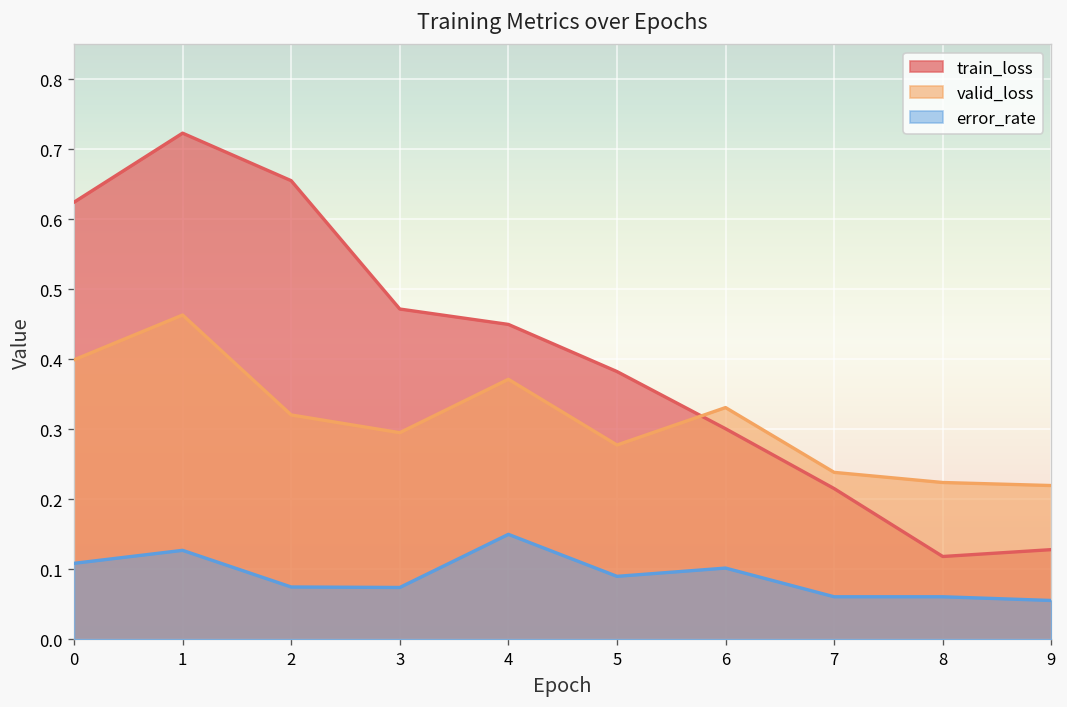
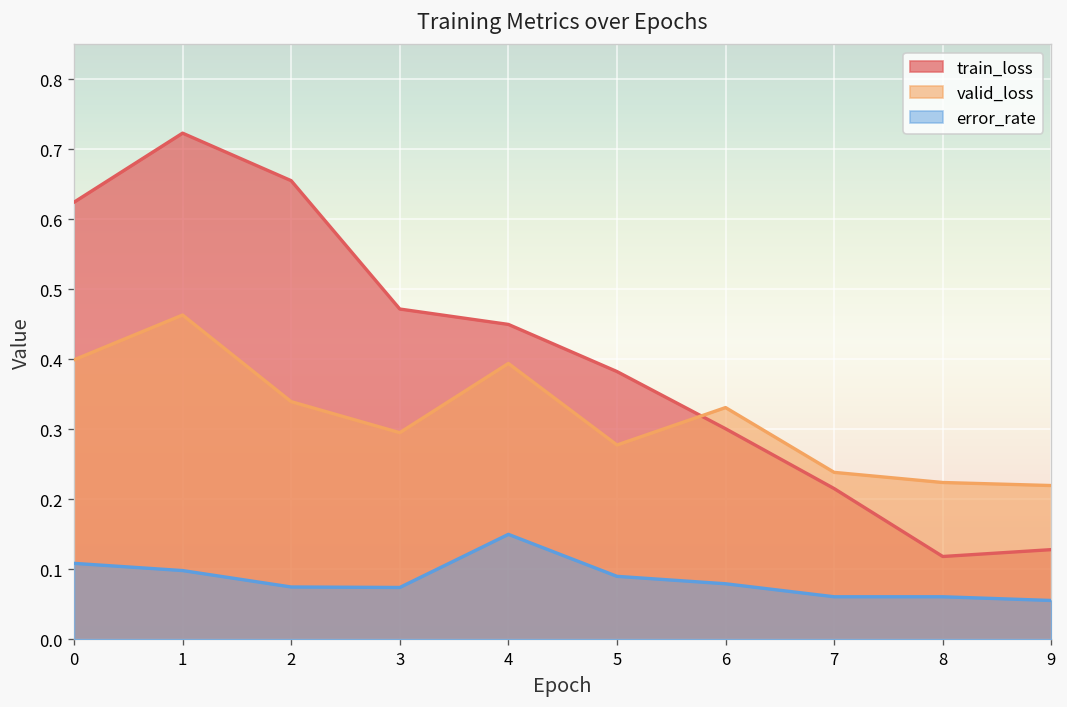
error_rate, 1: 0.13 -> 0.10
valid_loss, 2: 0.32 -> 0.34
valid_loss, 4: 0.37 -> 0.39
error_rate, 6: 0.10 -> 0.08
